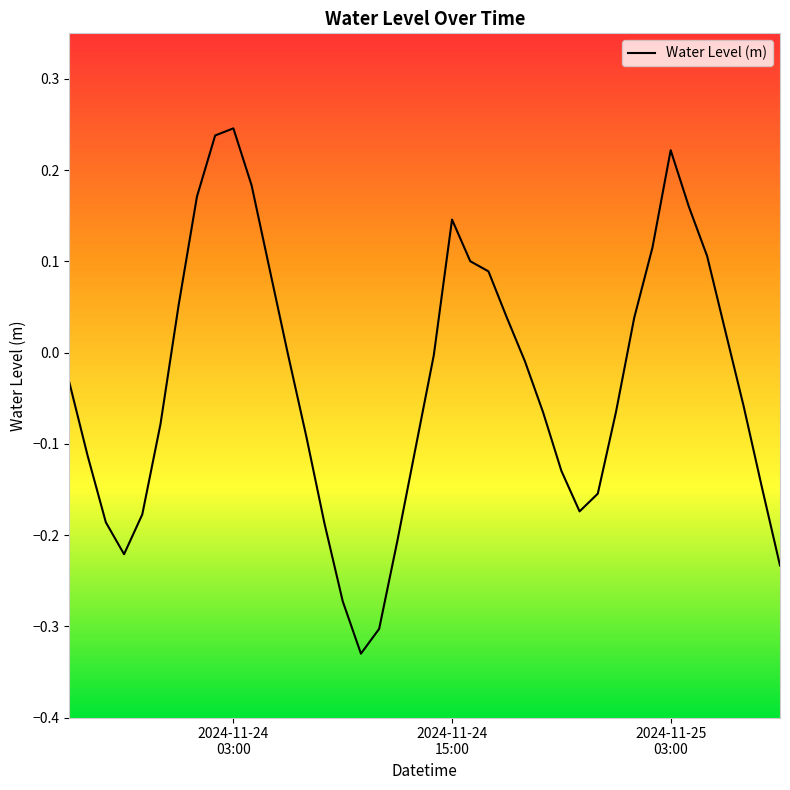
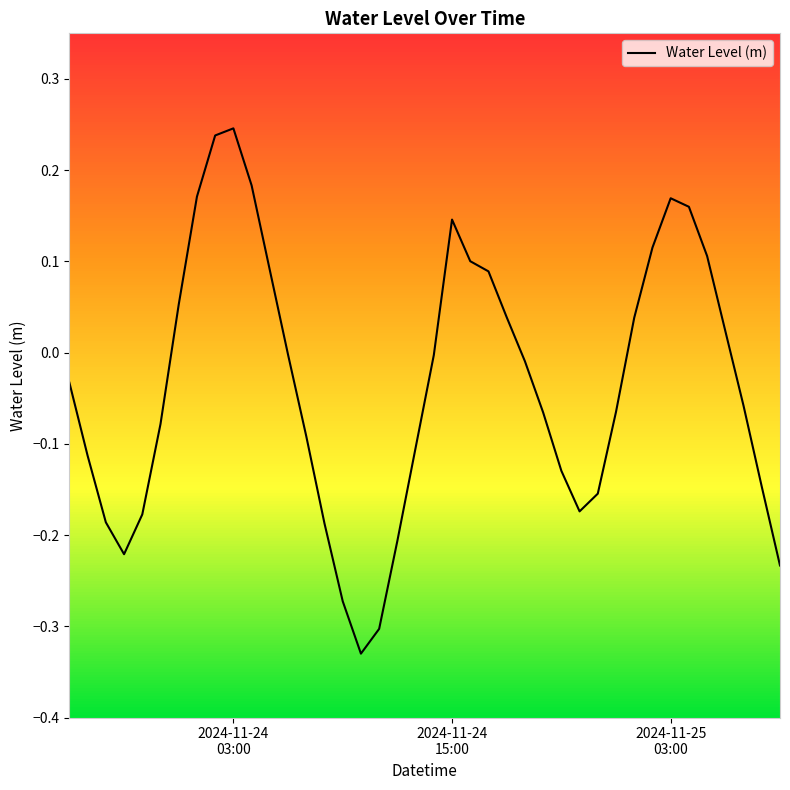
2024-11-25 03:00: 0.22 -> 0.17
